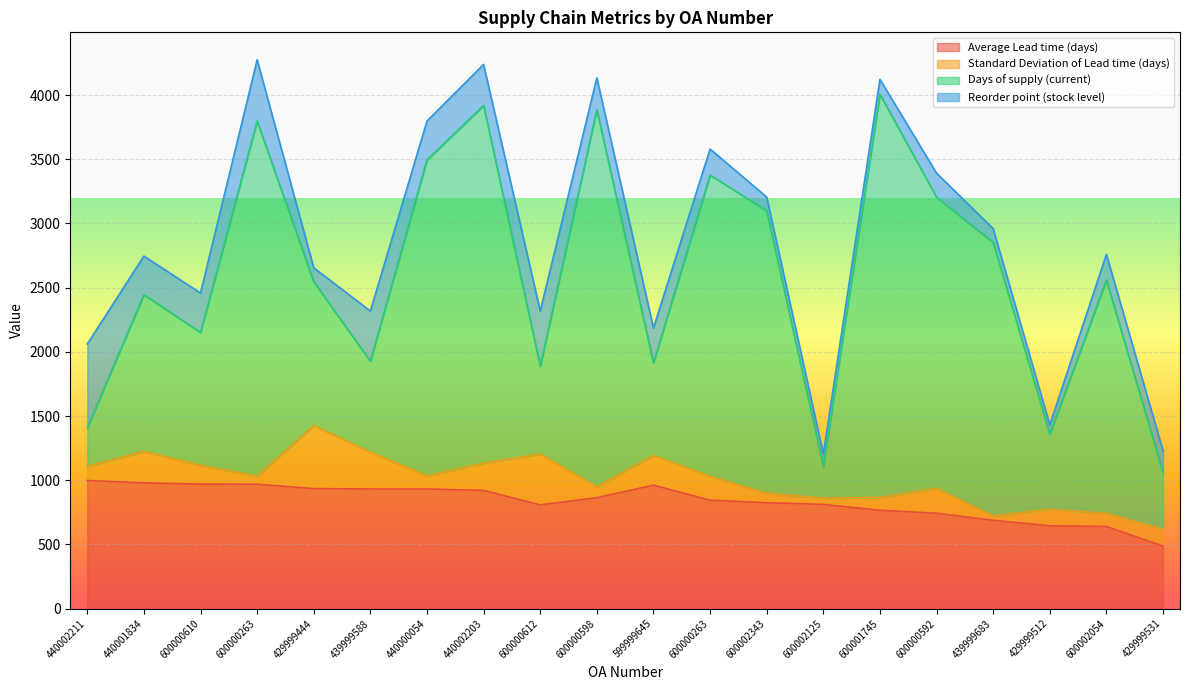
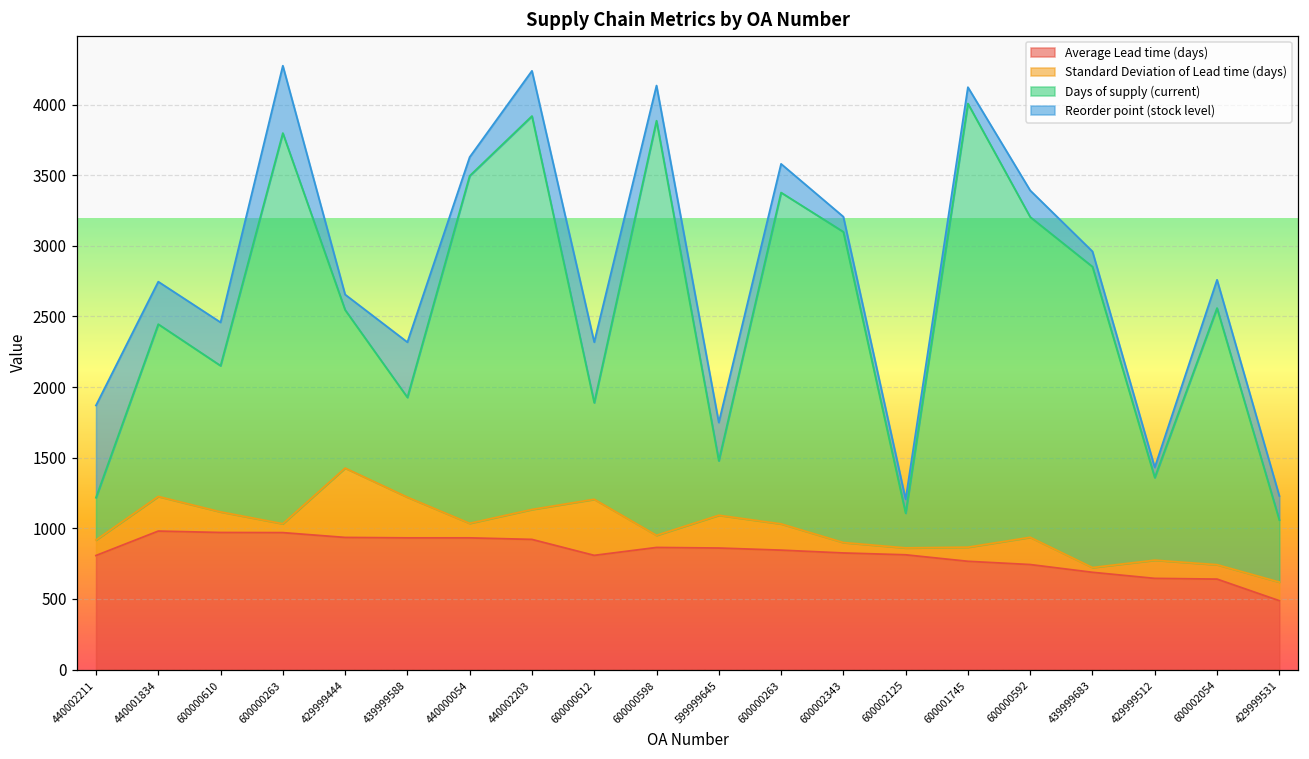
Average Lead time (days), 440002211: 1000 -> 810
Reorder point (stock level), 440000054: 300 -> 130
Average Lead time (days), 599999645: 960 -> 860
Days of supply (current), 599999645: 720 -> 390
